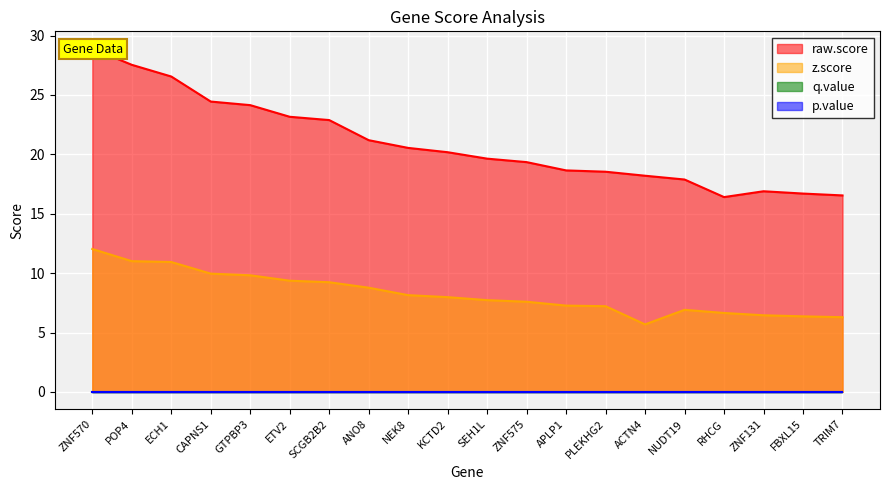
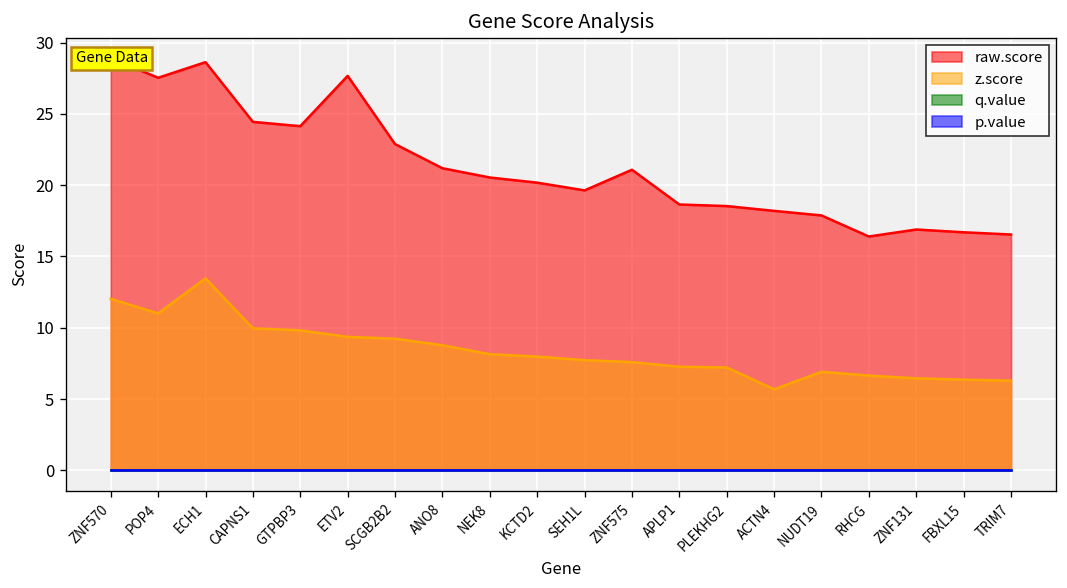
raw.score, ECH1: 26.6 -> 28.6
z.score, ECH1: 10.9 -> 13.5
raw.score, ETV2: 23.2 -> 27.7
raw.score, ZNF575: 19.3 -> 21.1
